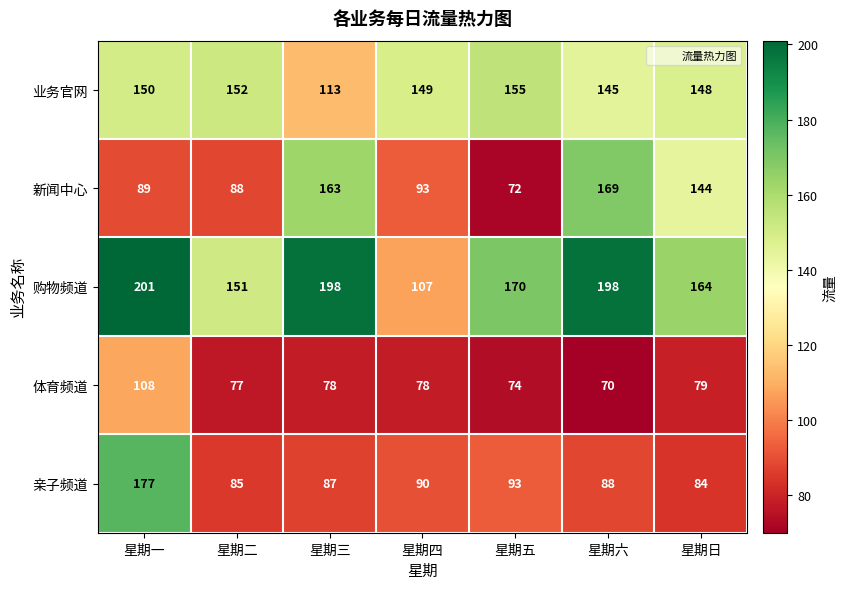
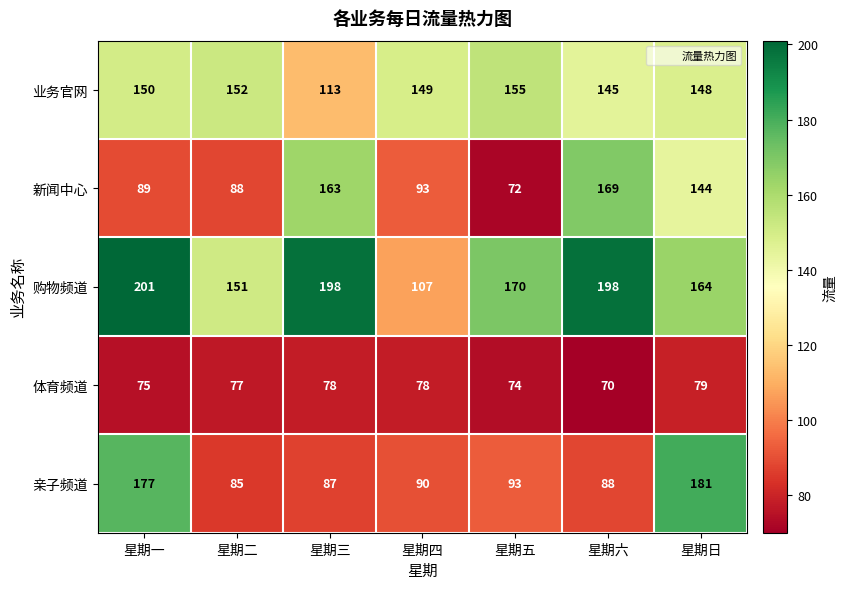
体育频道, 星期一: 108 -> 75
亲子频道, 星期日: 84 -> 181
